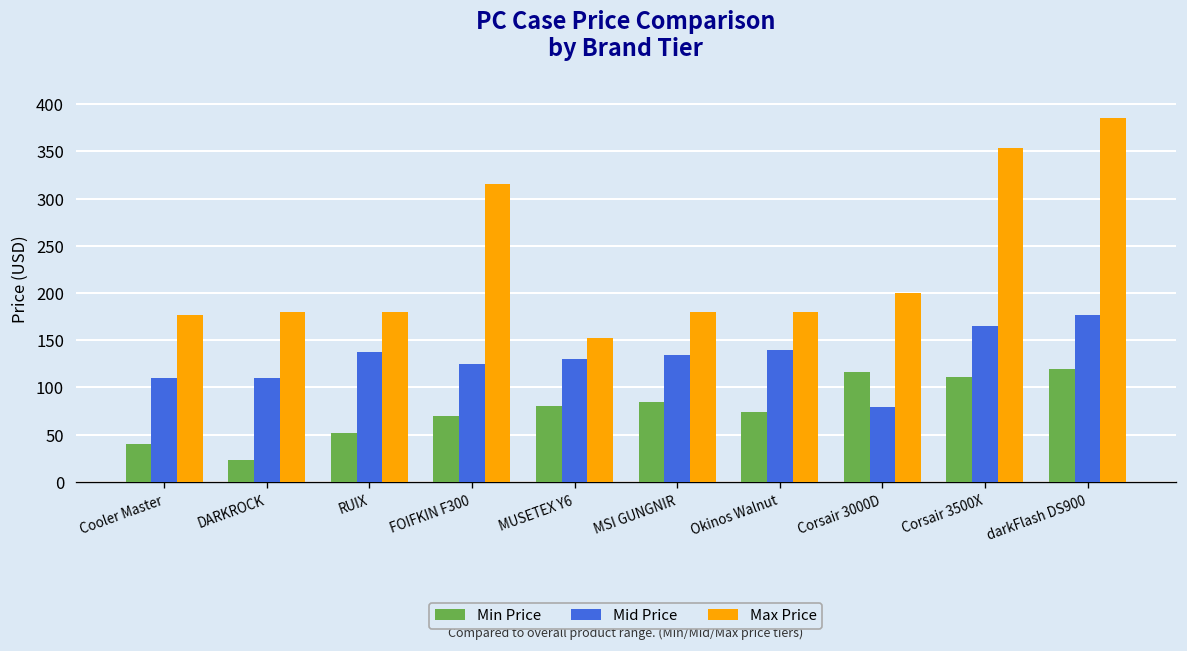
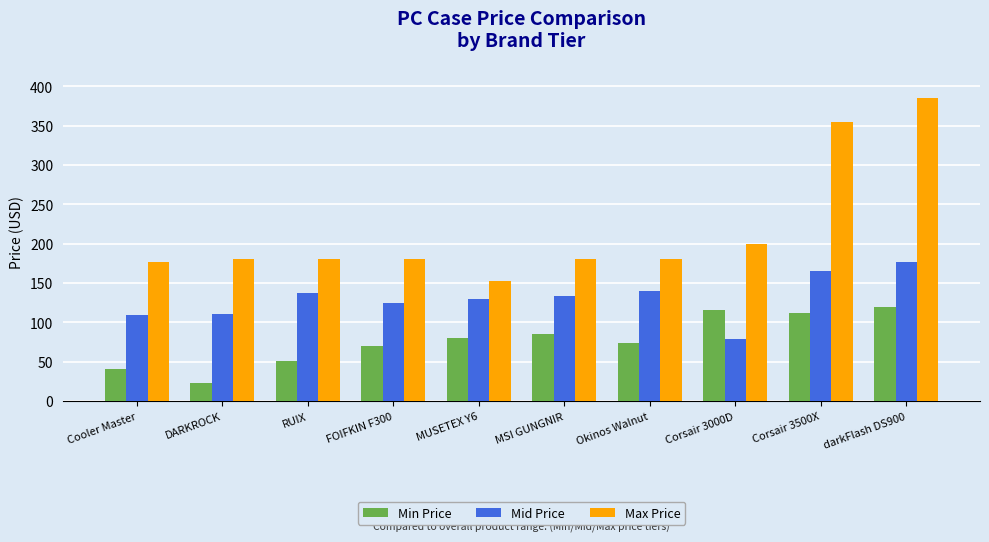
Max Price, FOIFKIN F300: 320 -> 180
